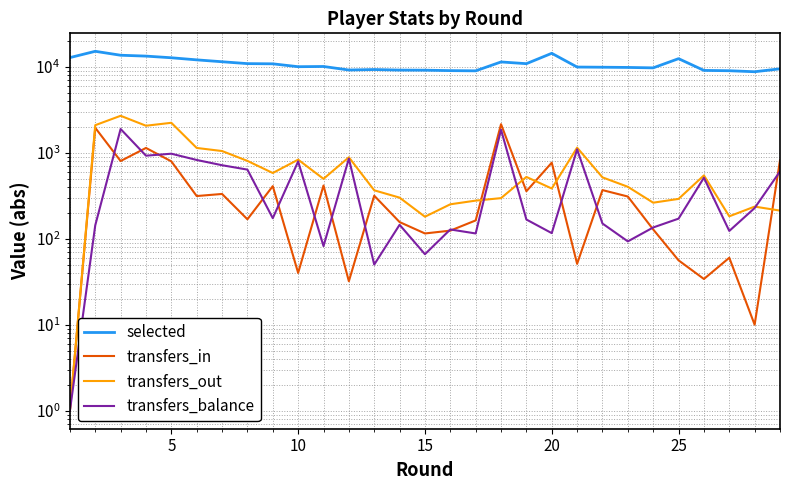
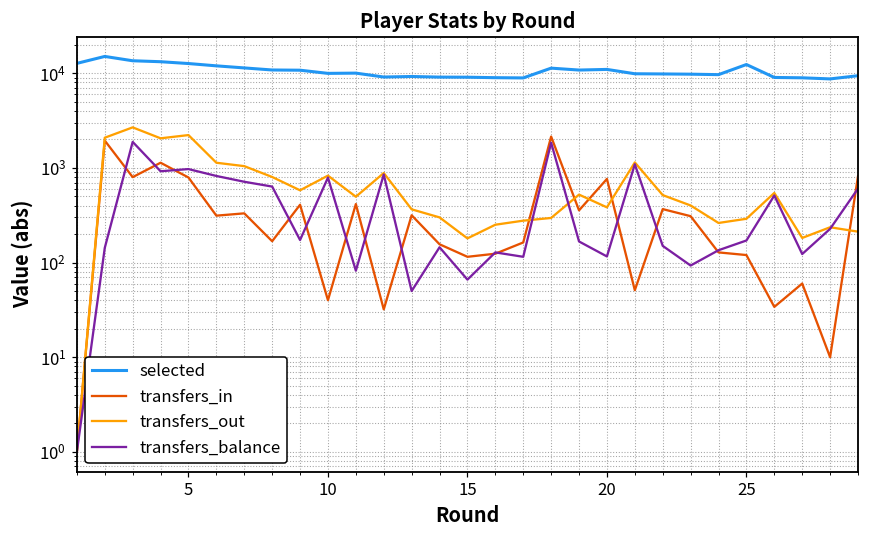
selected, 20: 14000 -> 11000
transfers_in, 25: 60 -> 120
